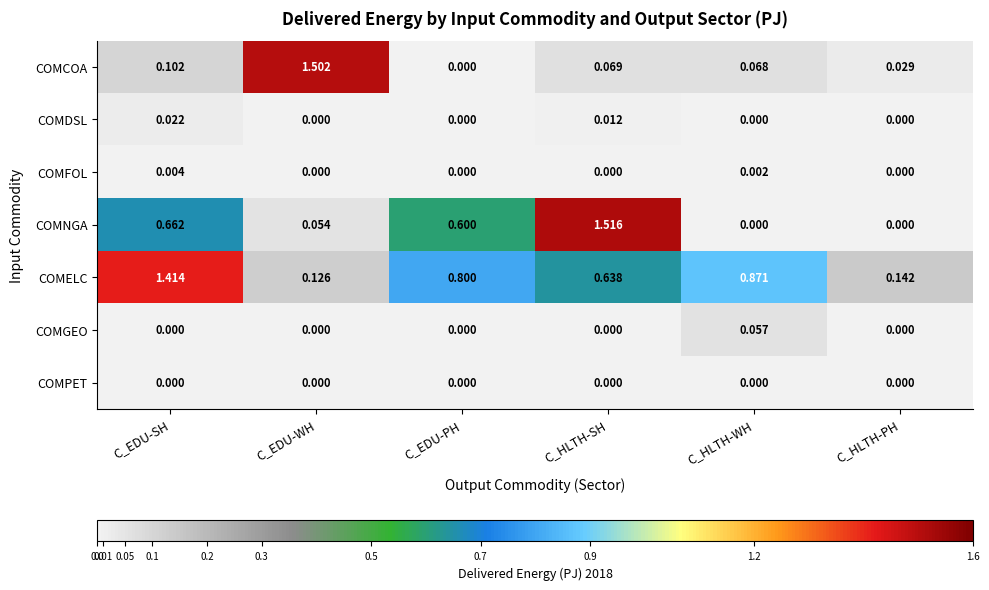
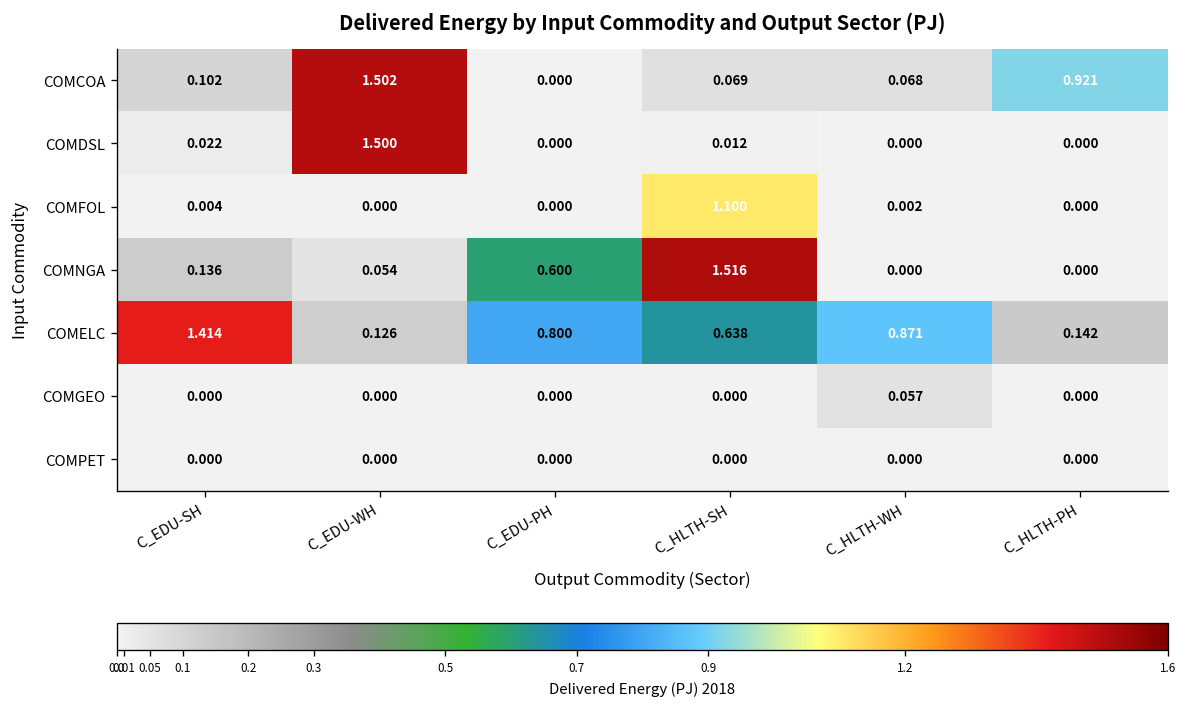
COMCOA, C_HLTH-PH: 0.029 -> 0.921
COMDSL, C_EDU-WH: 0.000 -> 1.500
COMFOL, C_HLTH-SH: 0.000 -> 1.100
COMNGA, C_EDU-SH: 0.662 -> 0.136
